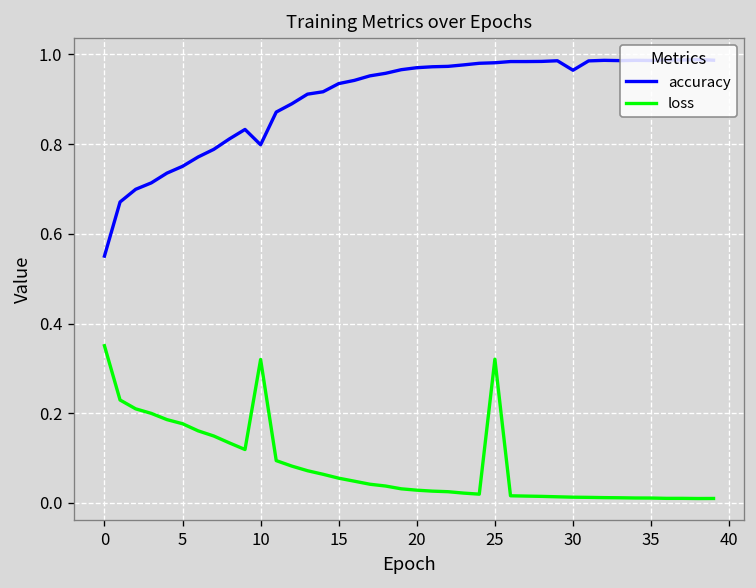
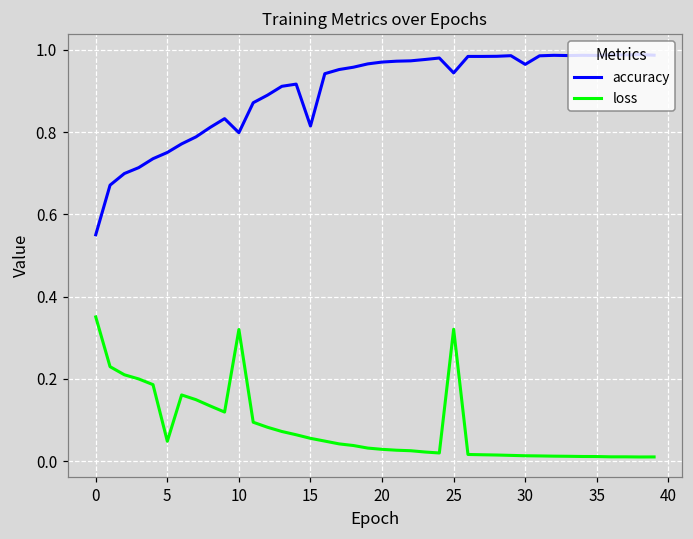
loss, 5: 0.18 -> 0.05
accuracy, 15: 0.94 -> 0.81
accuracy, 25: 0.98 -> 0.94
